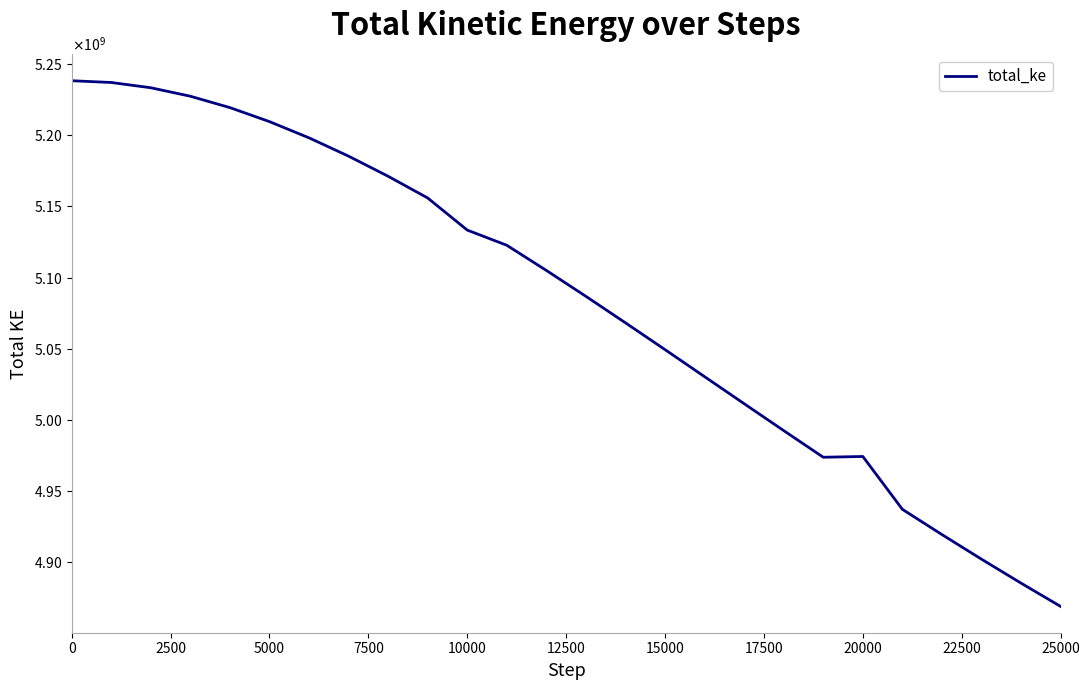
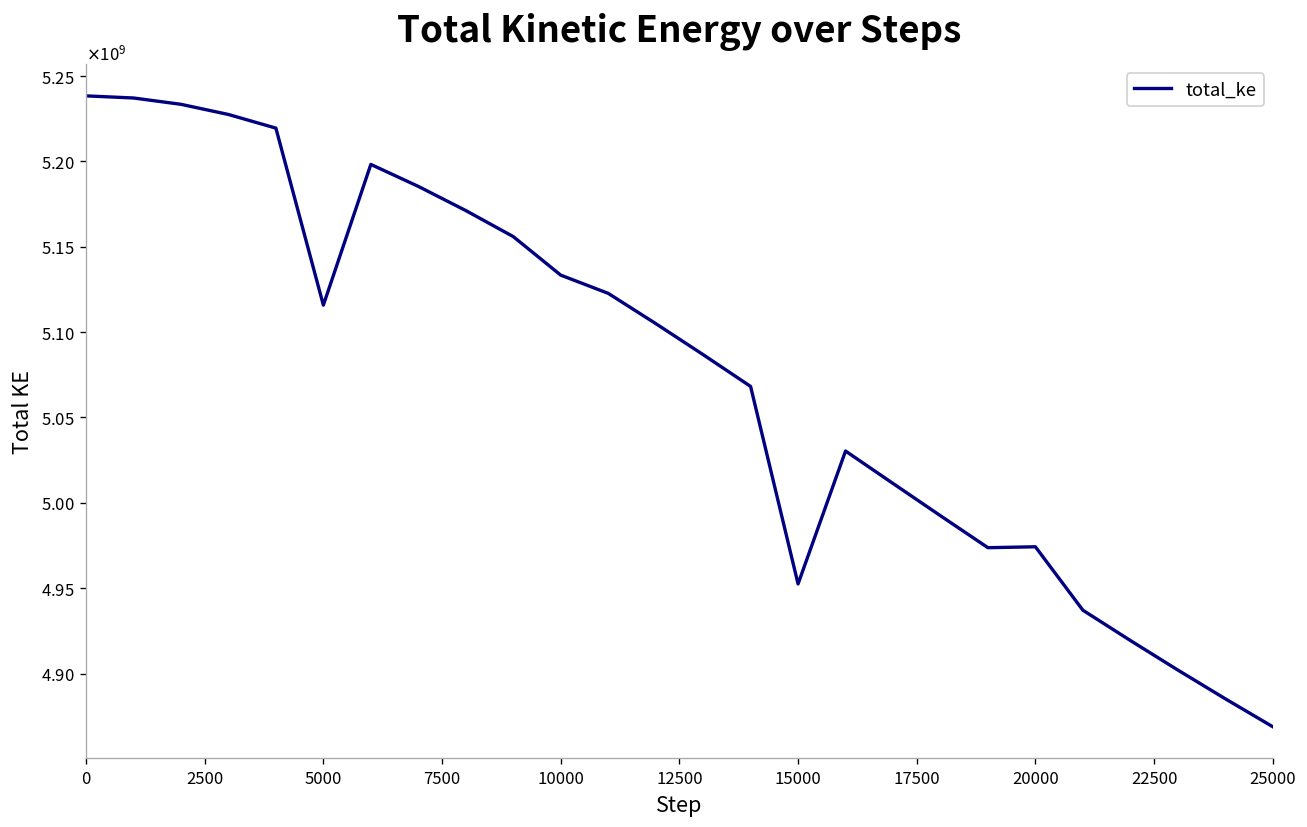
5000: 5210000000 -> 5116000000
15000: 5049000000 -> 4952000000
